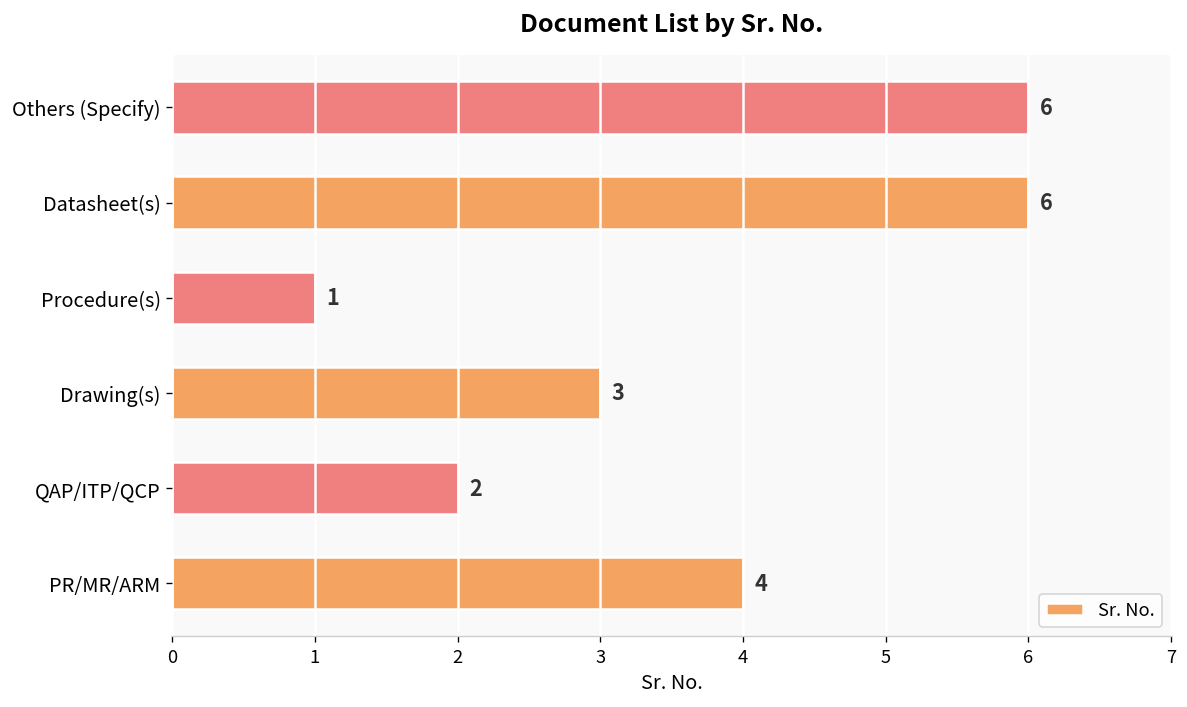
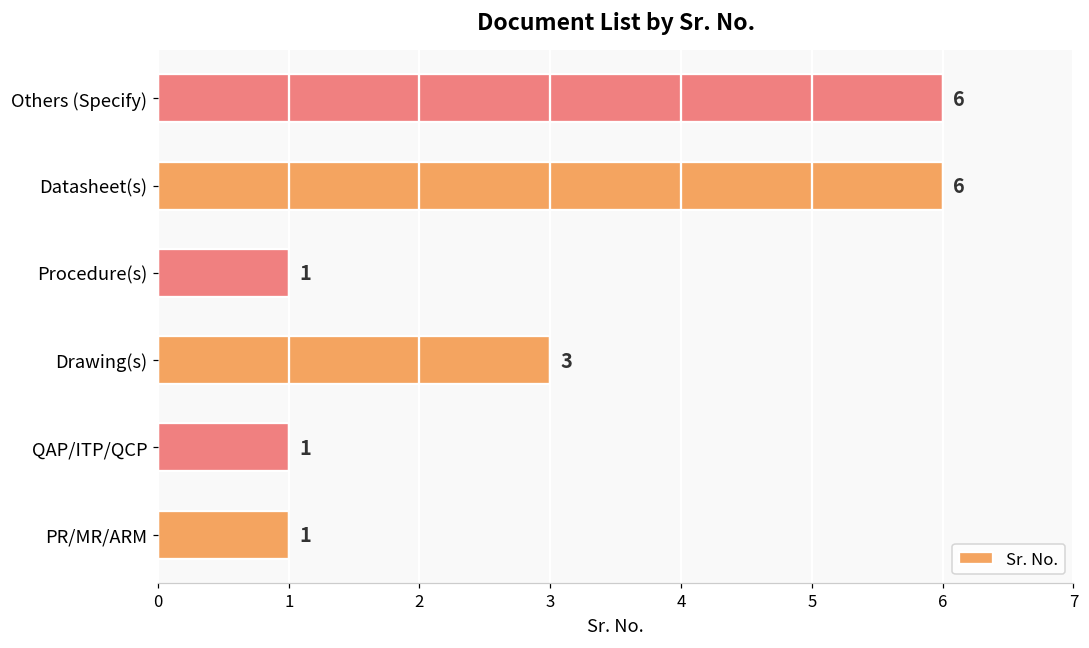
QAP/ITP/QCP: 2 -> 1
PR/MR/ARM: 4 -> 1
